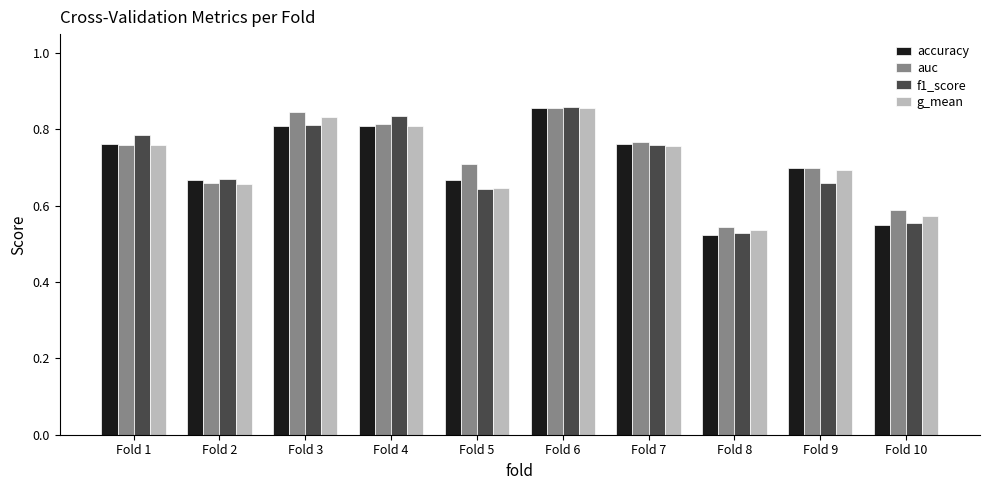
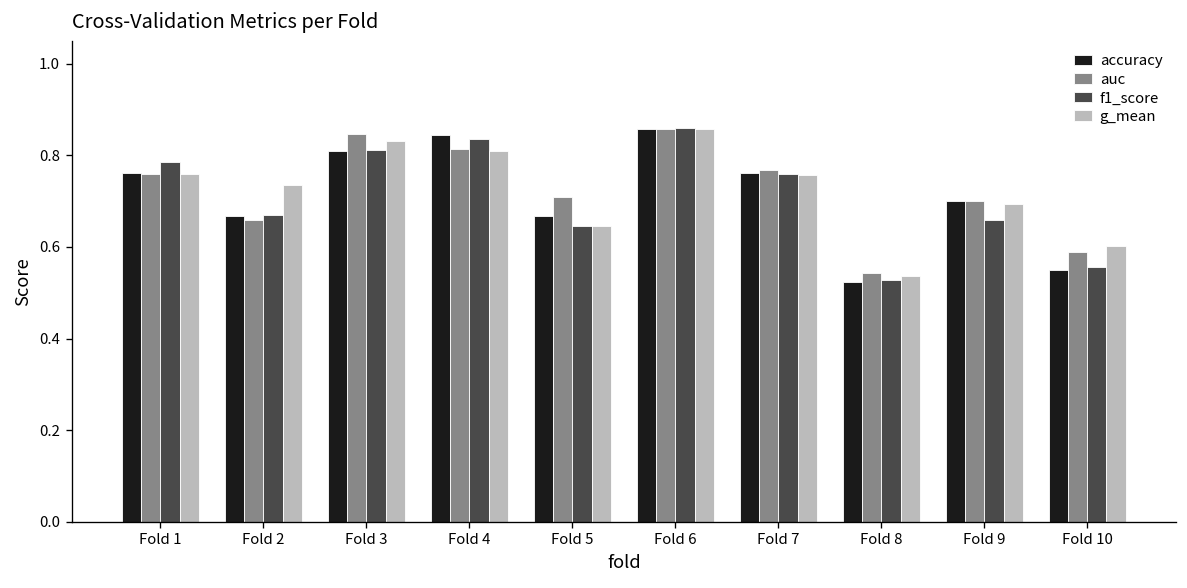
g_mean, Fold 2: 0.66 -> 0.73
accuracy, Fold 4: 0.81 -> 0.85
g_mean, Fold 10: 0.57 -> 0.60
